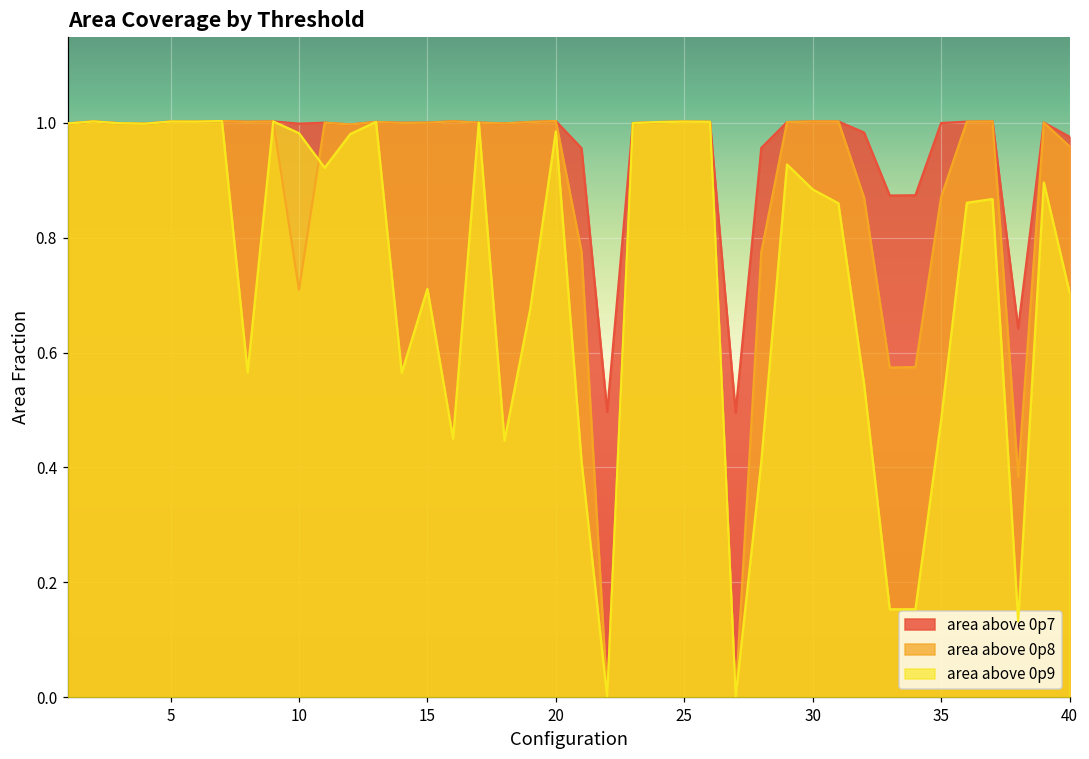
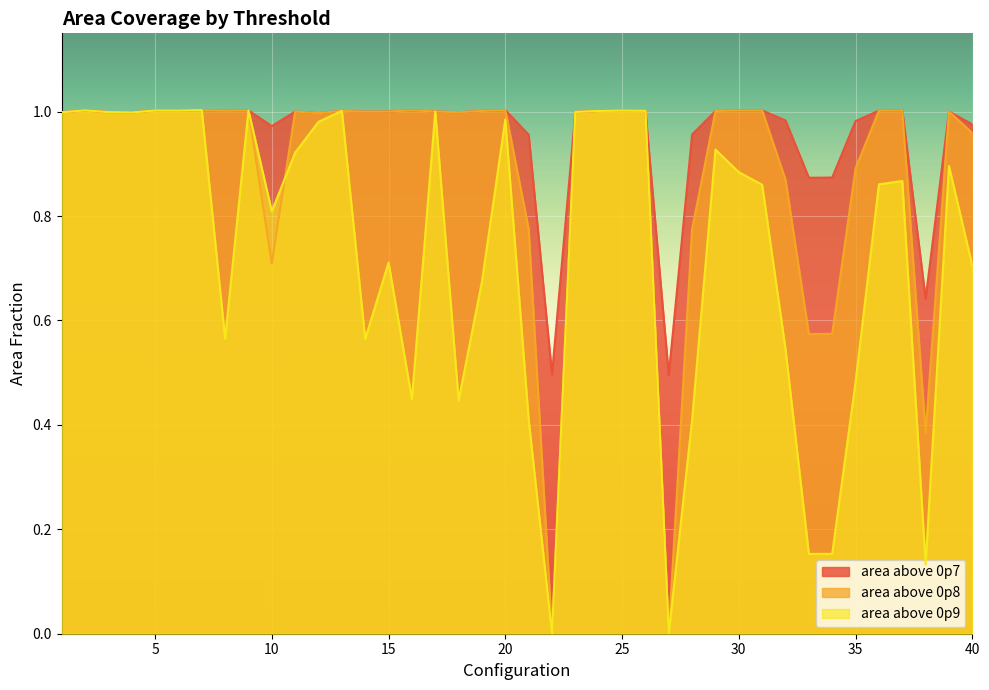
area above 0p7, 10: 1.00 -> 0.97
area above 0p9, 10: 0.98 -> 0.81
area above 0p7, 35: 1.00 -> 0.98
area above 0p8, 35: 0.87 -> 0.89
